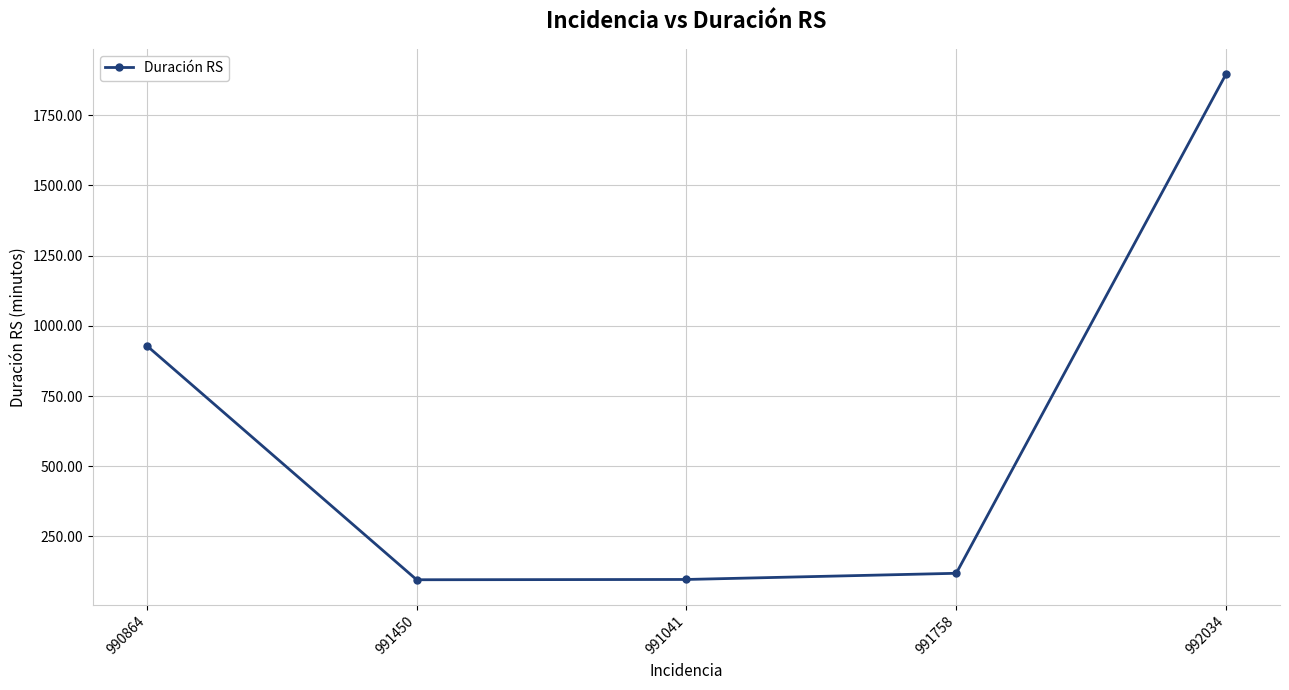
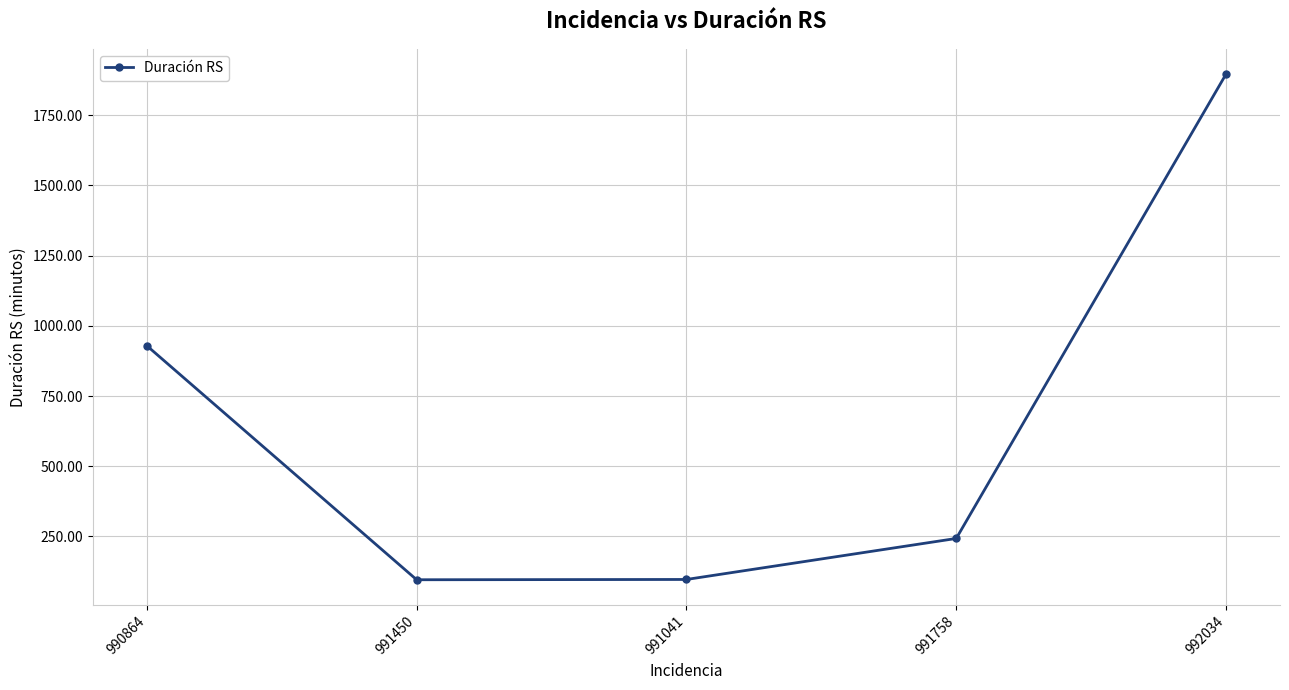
991758: 120 -> 240
